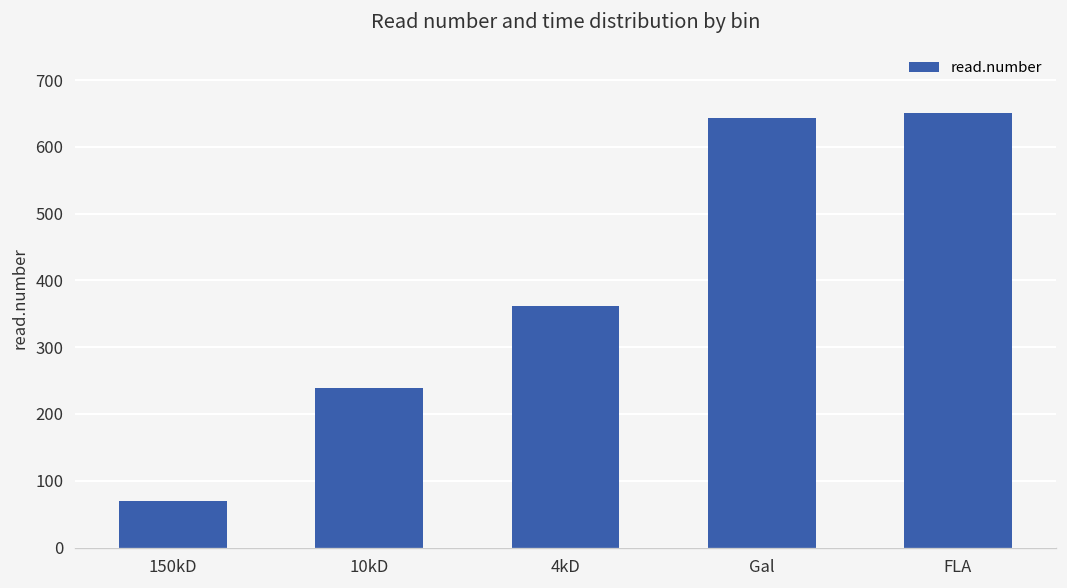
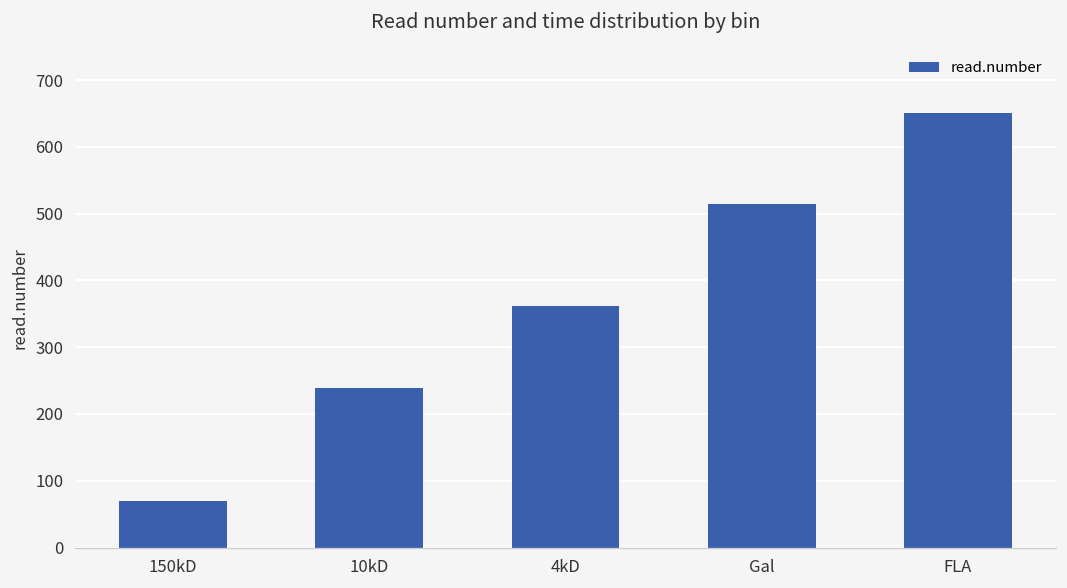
Gal: 640 -> 520
